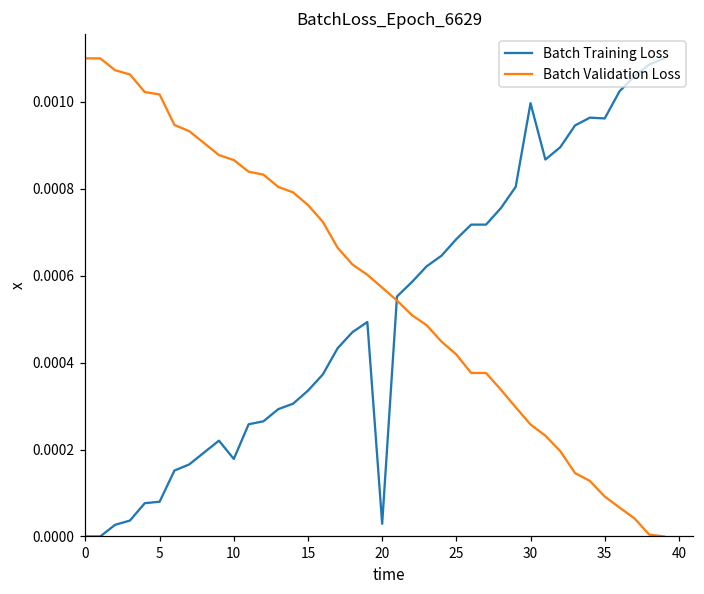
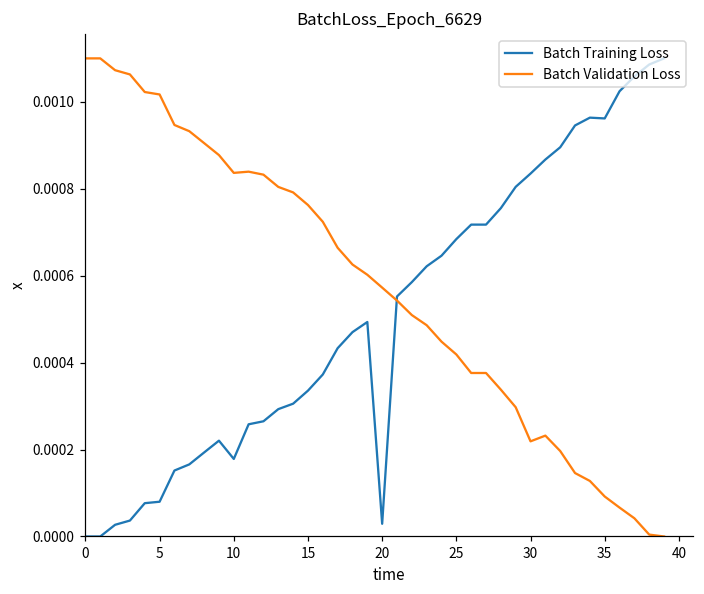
Batch Validation Loss, 10: 0.00087 -> 0.00084
Batch Training Loss, 30: 0.00100 -> 0.00083
Batch Validation Loss, 30: 0.00026 -> 0.00022
